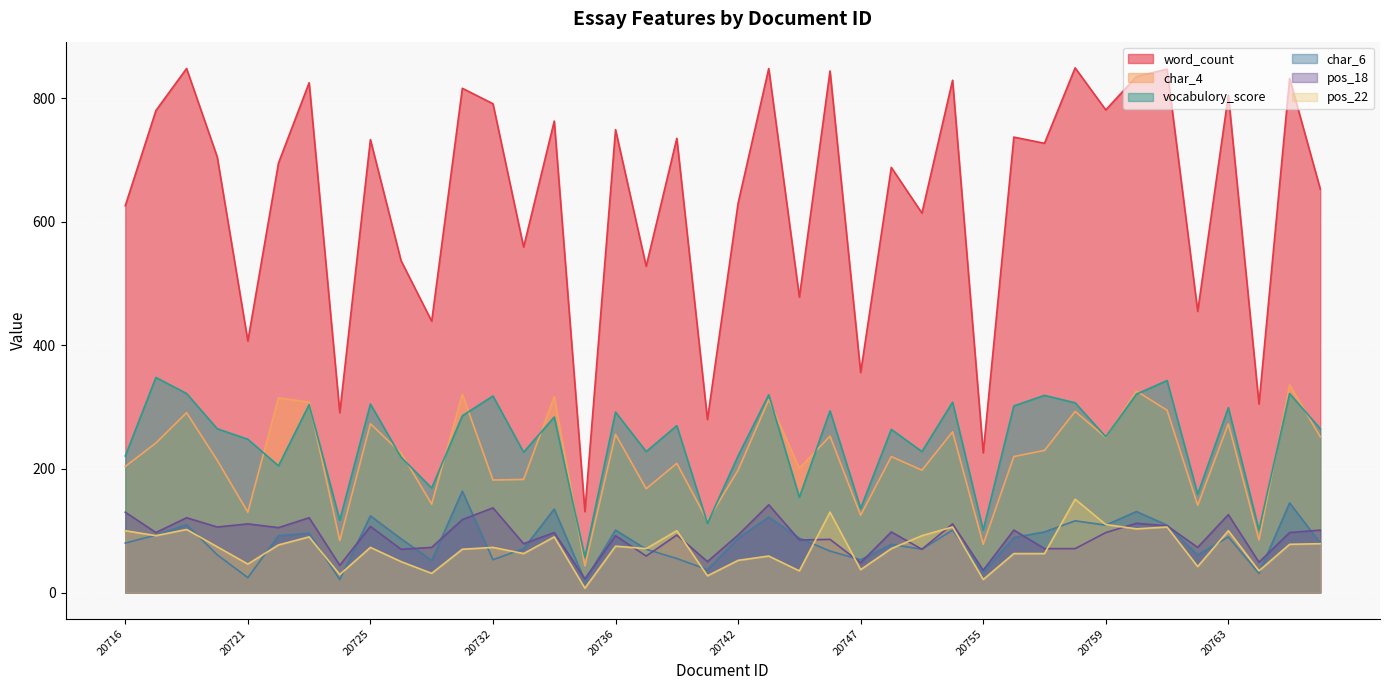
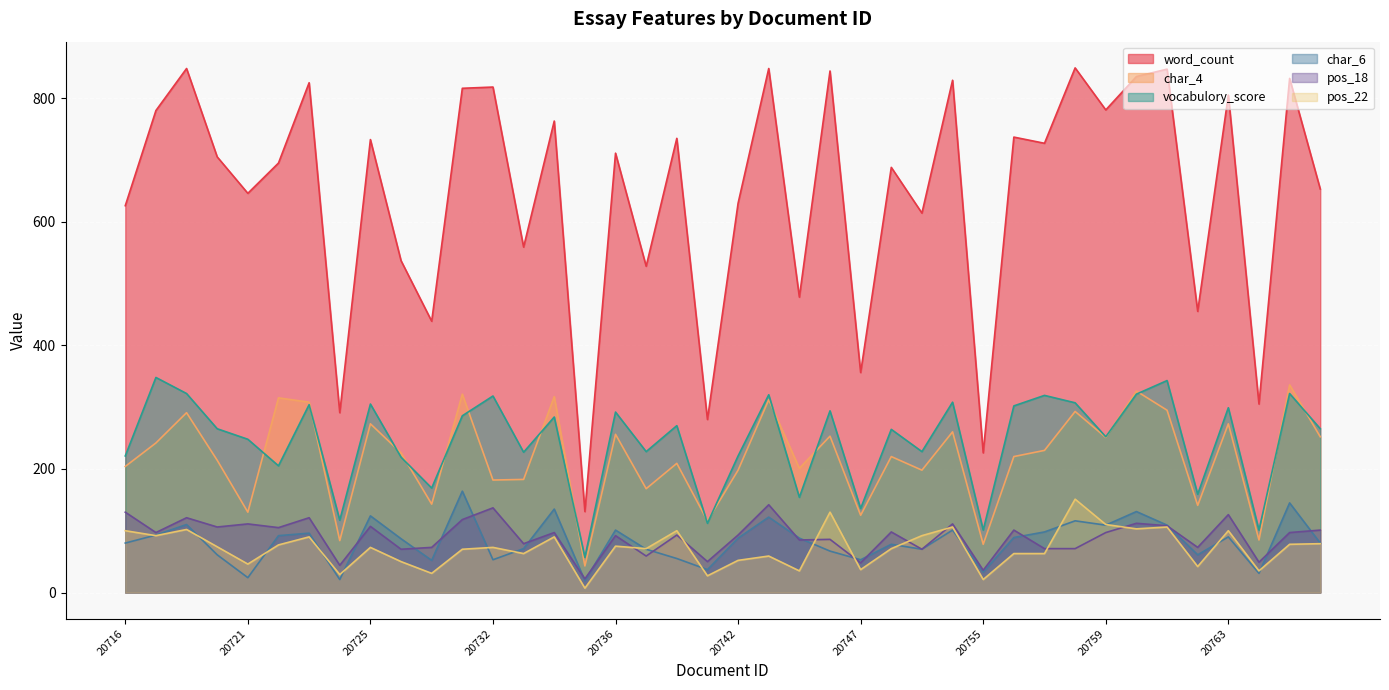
word_count, 20721: 410 -> 650
word_count, 20732: 790 -> 820
word_count, 20736: 750 -> 710
